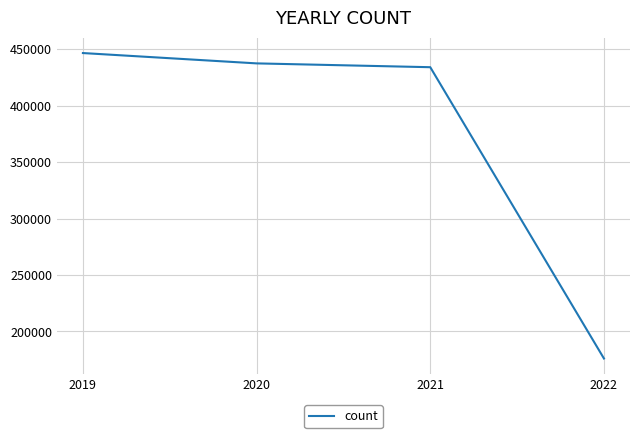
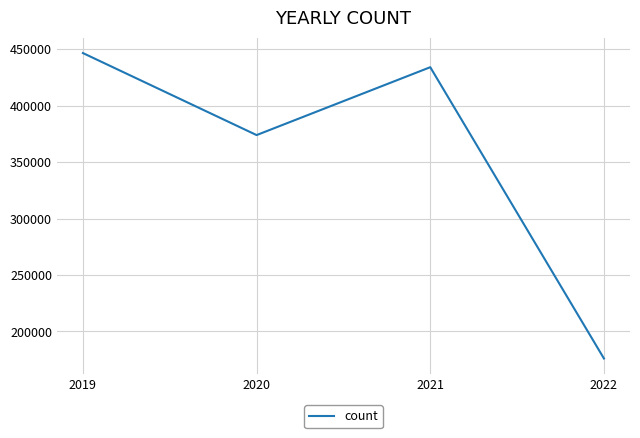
2020: 437000 -> 374000
